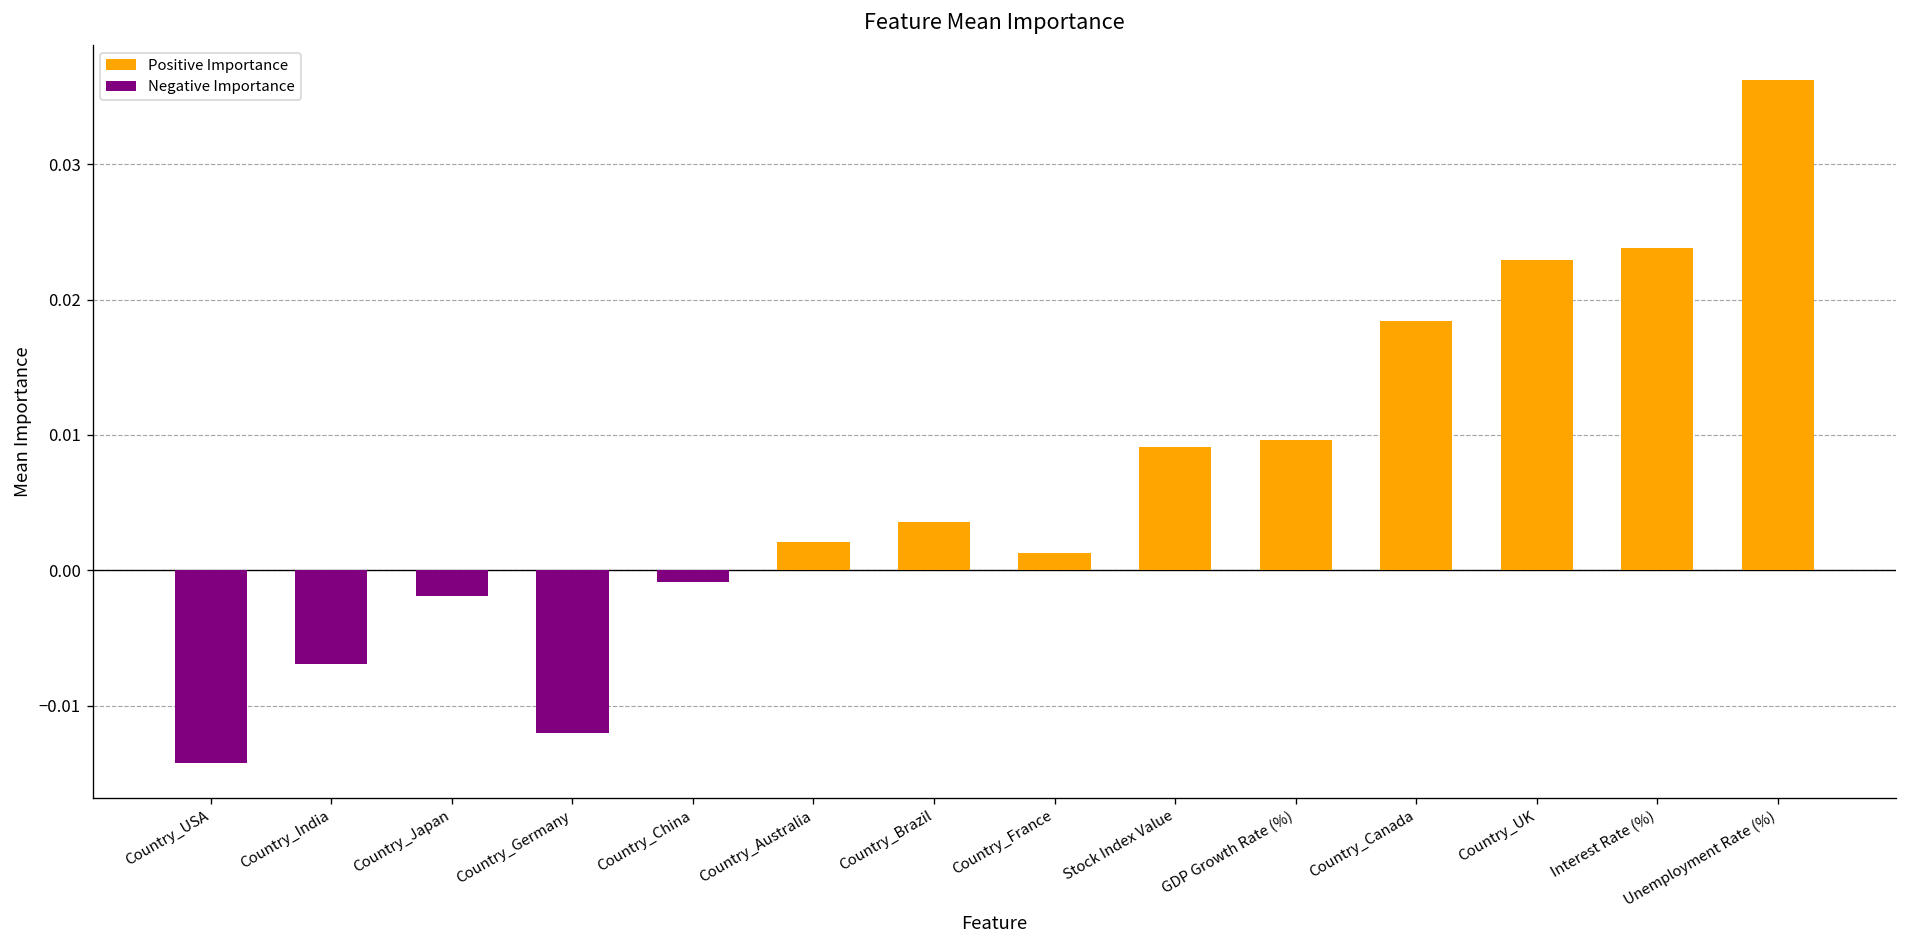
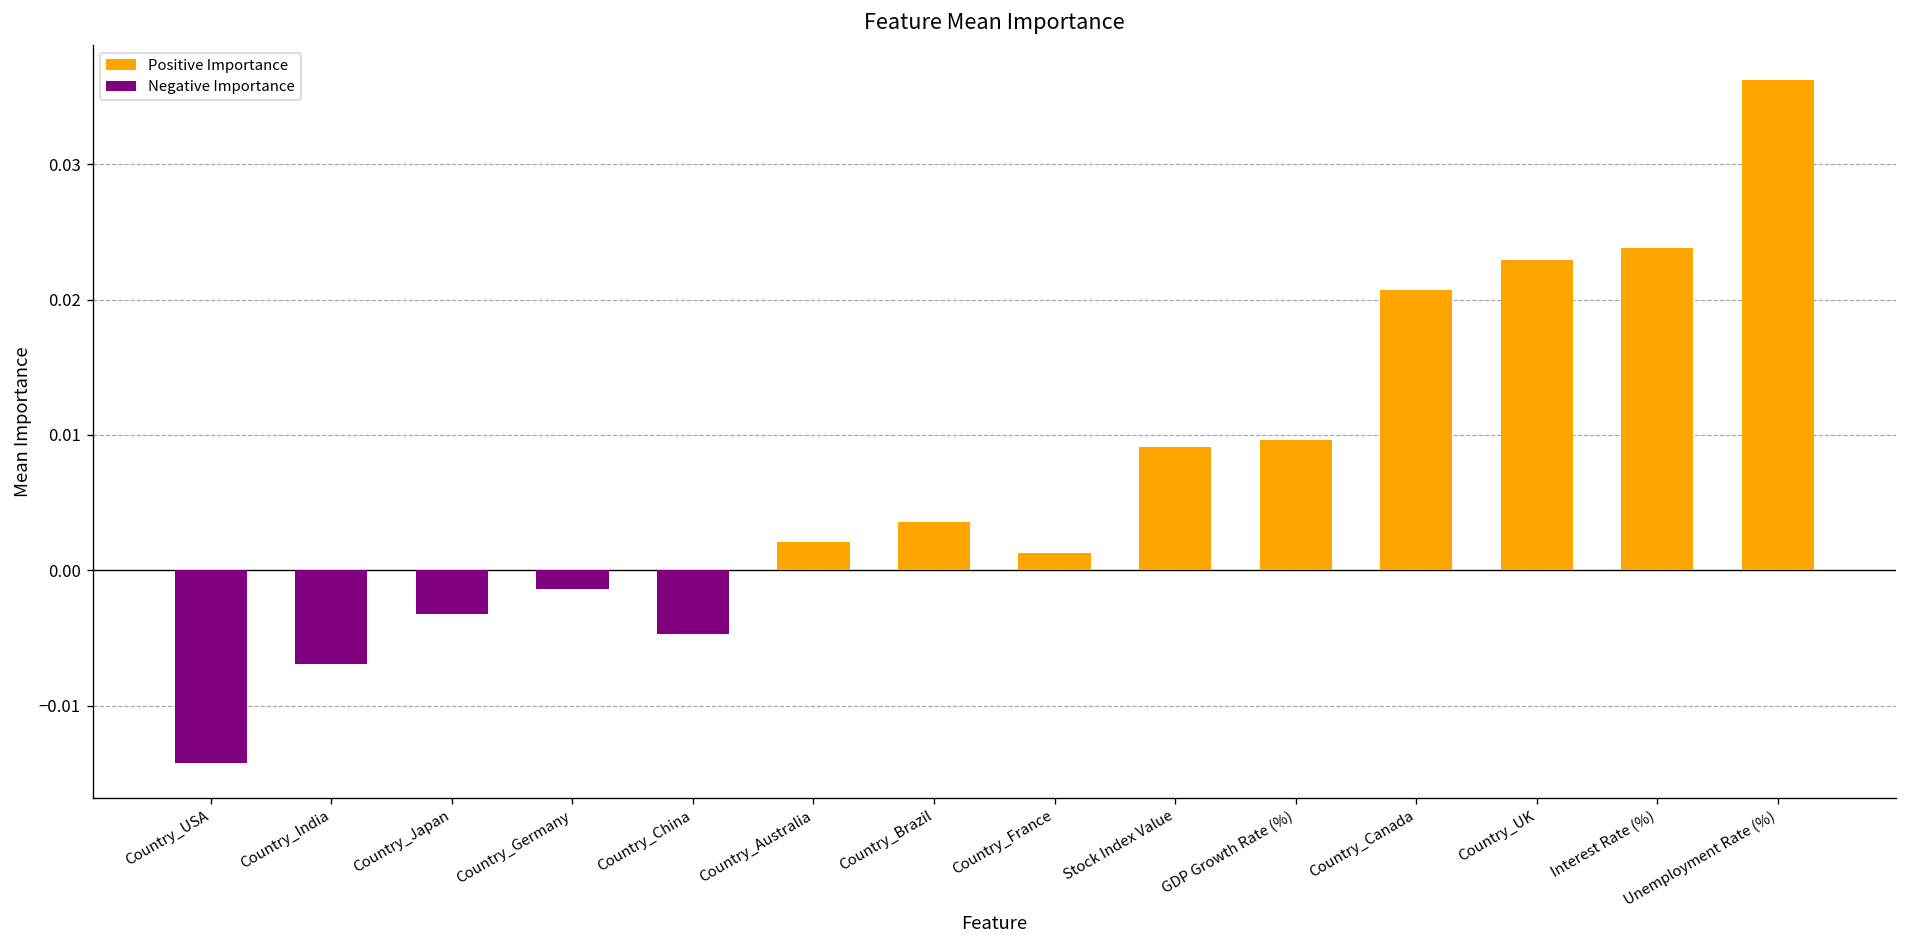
Negative Importance, Country_Japan: -0.0019 -> -0.0032
Negative Importance, Country_Germany: -0.0120 -> -0.0014
Negative Importance, Country_China: -0.0009 -> -0.0047
Positive Importance, Country_Canada: 0.0184 -> 0.0207
